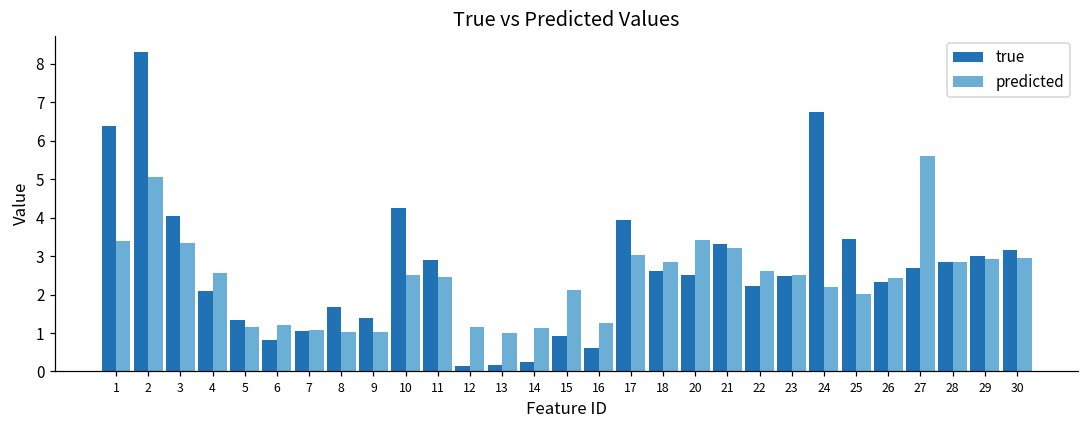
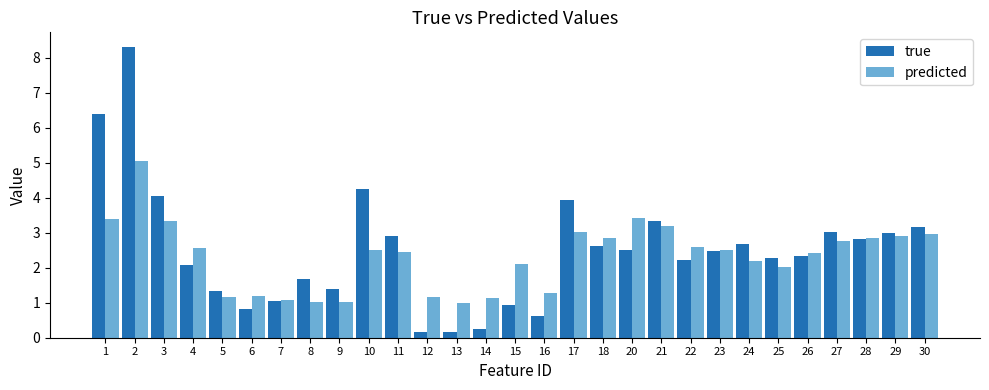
true, 24: 6.7 -> 2.7
true, 25: 3.5 -> 2.3
true, 27: 2.7 -> 3.0
predicted, 27: 5.6 -> 2.8
